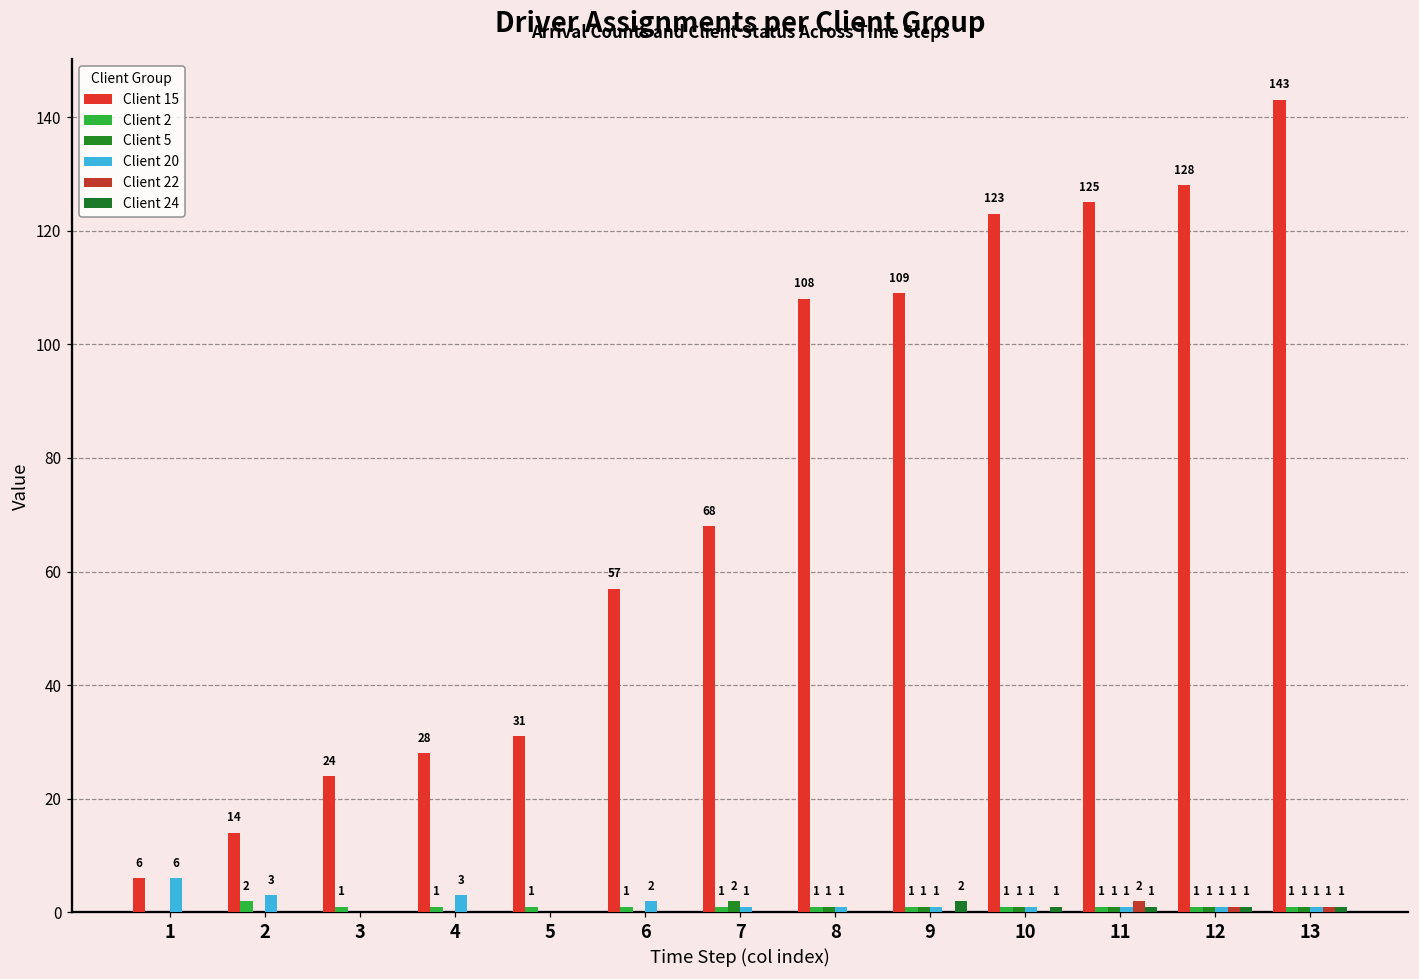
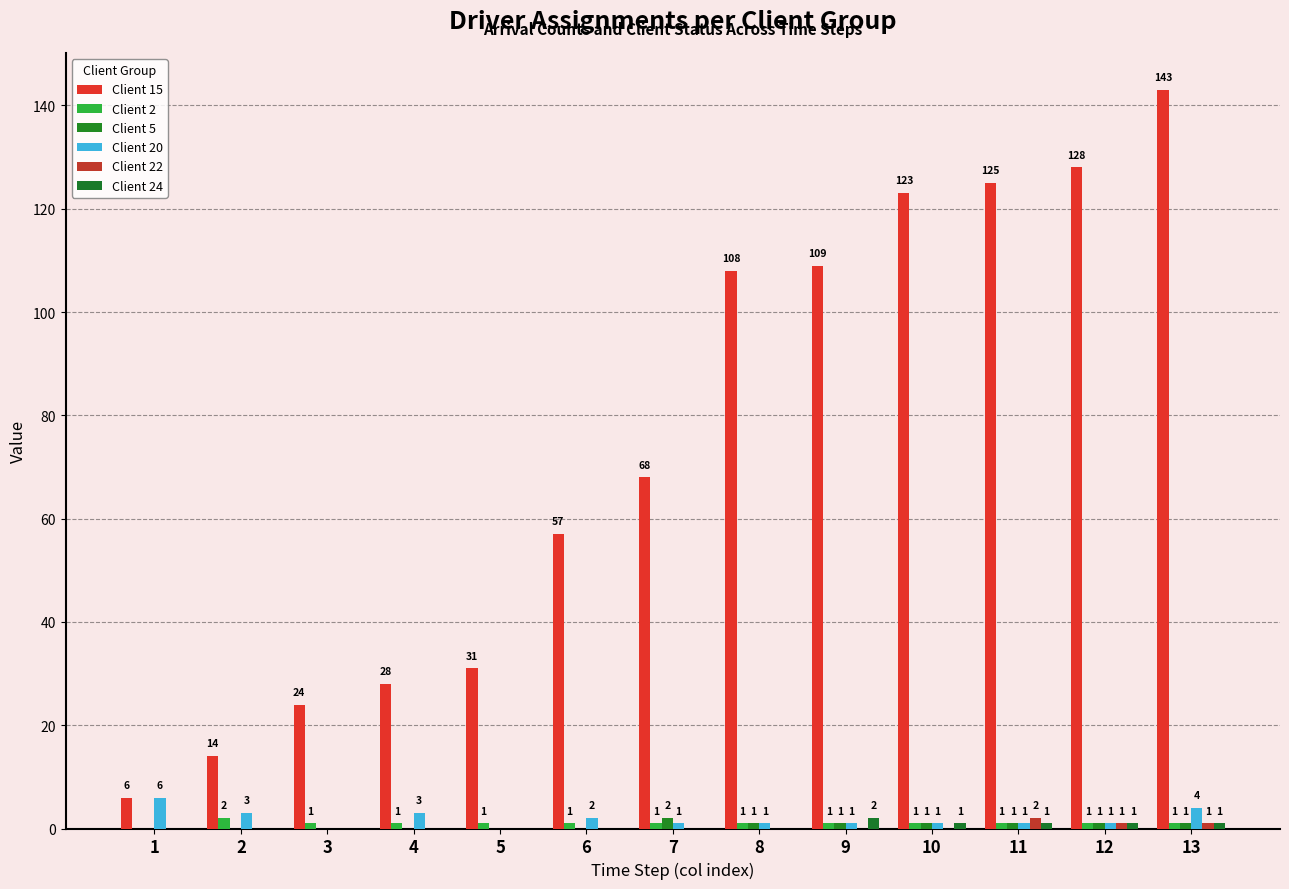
Client 20, 13: 1 -> 4
